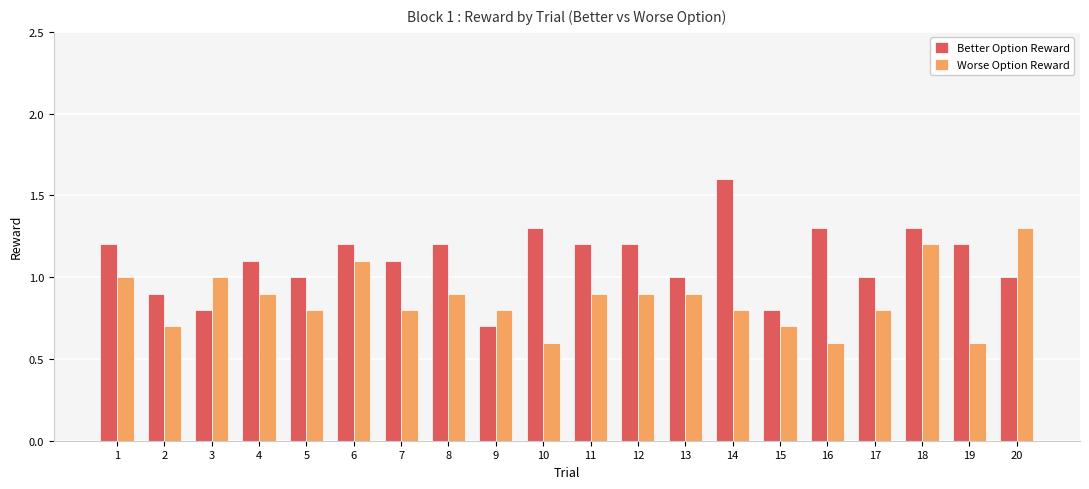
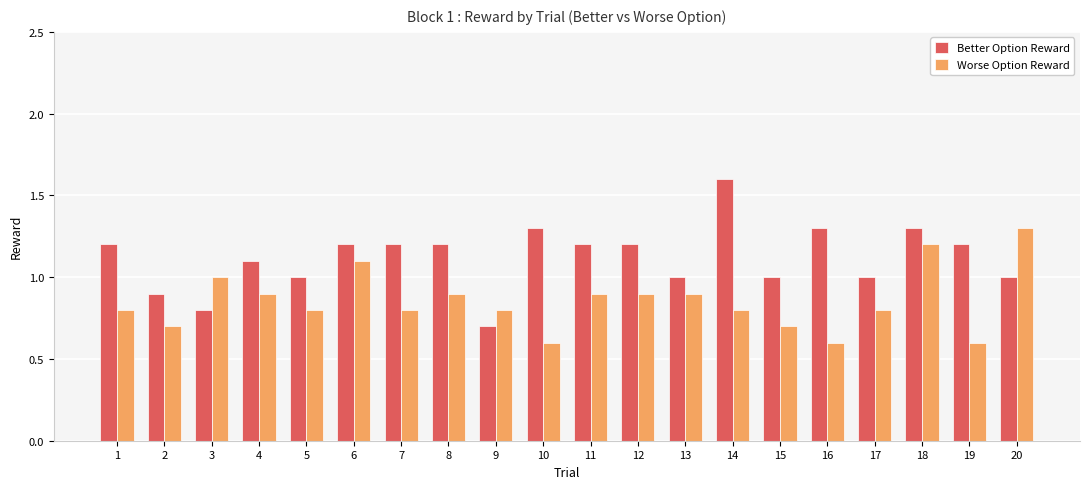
Worse Option Reward, 1: 1.0 -> 0.8
Better Option Reward, 7: 1.1 -> 1.2
Better Option Reward, 15: 0.8 -> 1.0
